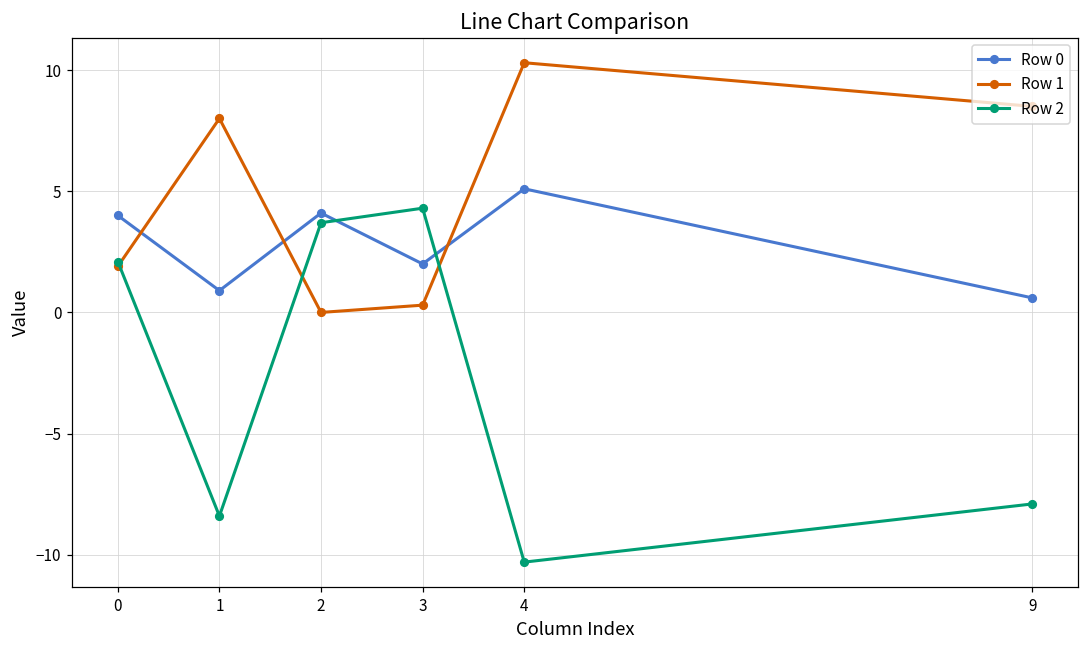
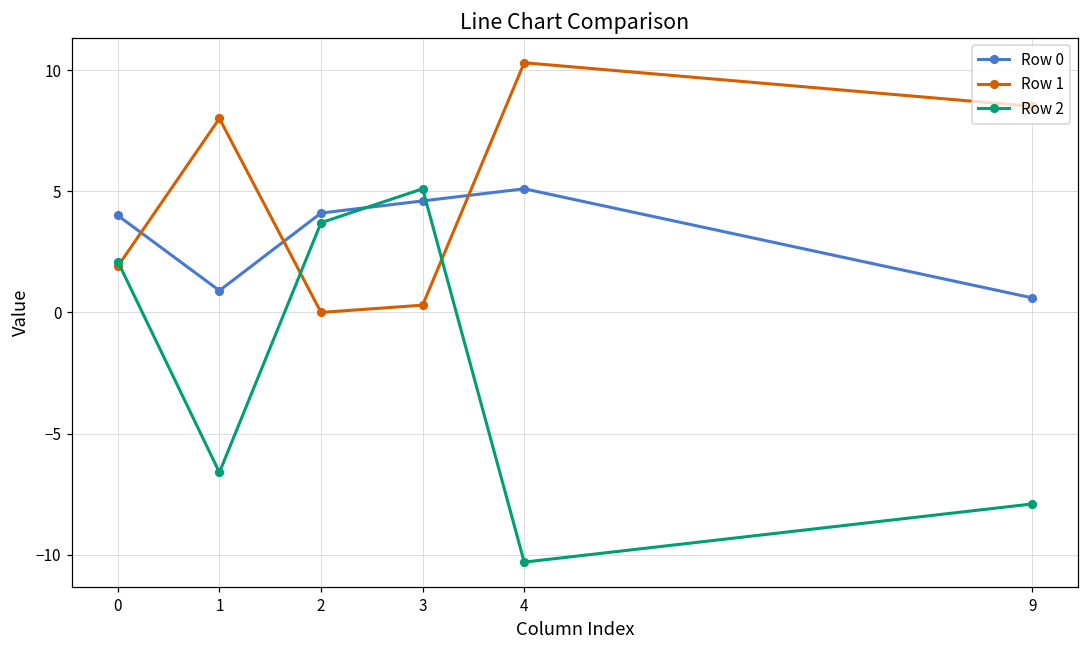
Row 2, 1: -8.4 -> -6.6
Row 0, 3: 2.0 -> 4.6
Row 2, 3: 4.3 -> 5.1
